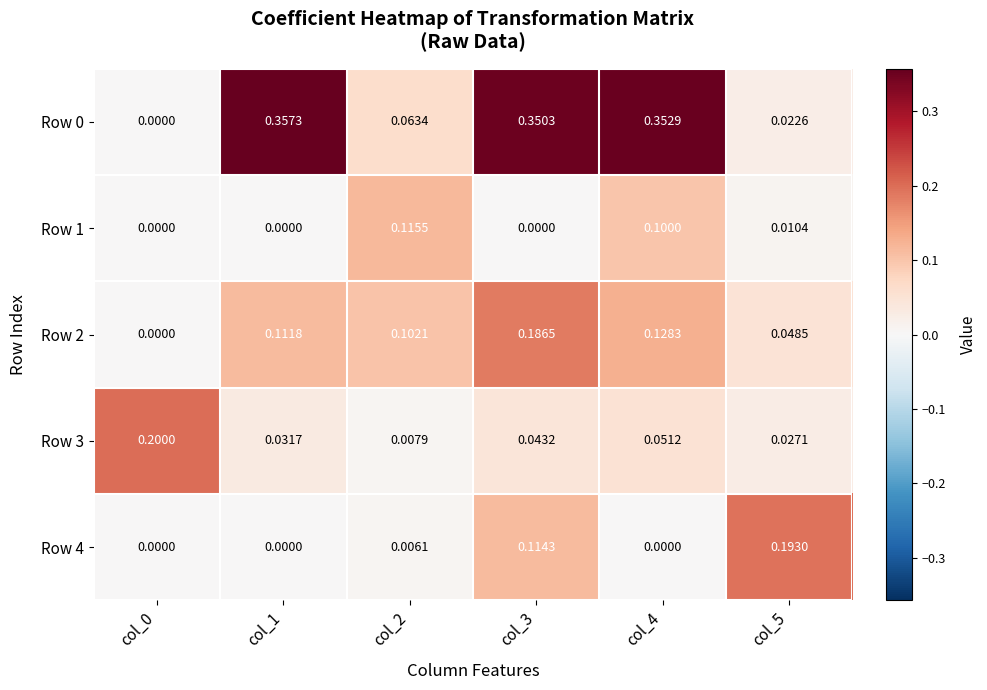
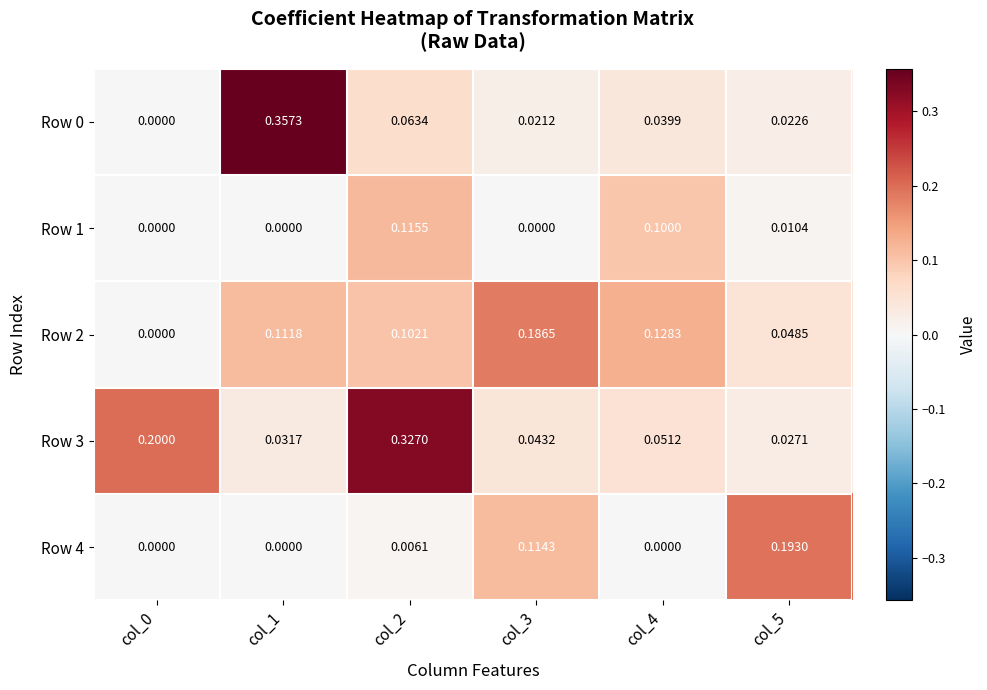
Row 0, col_3: 0.3503 -> 0.0212
Row 0, col_4: 0.3529 -> 0.0399
Row 3, col_2: 0.0079 -> 0.3270
